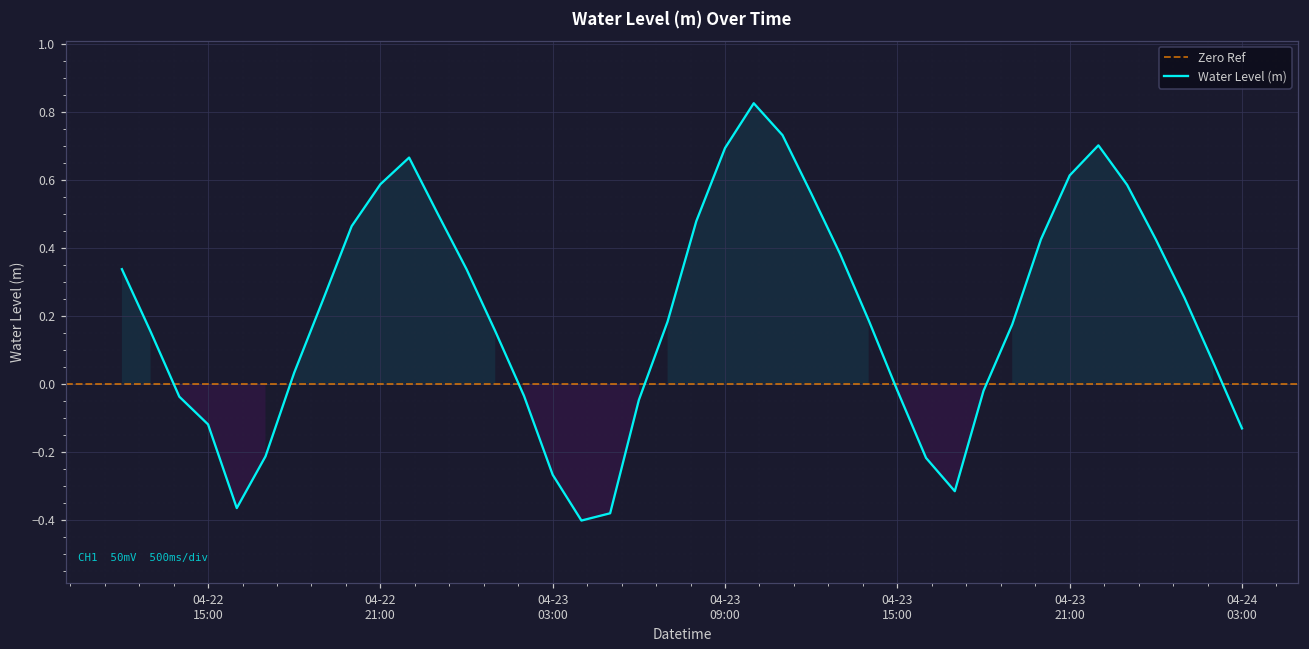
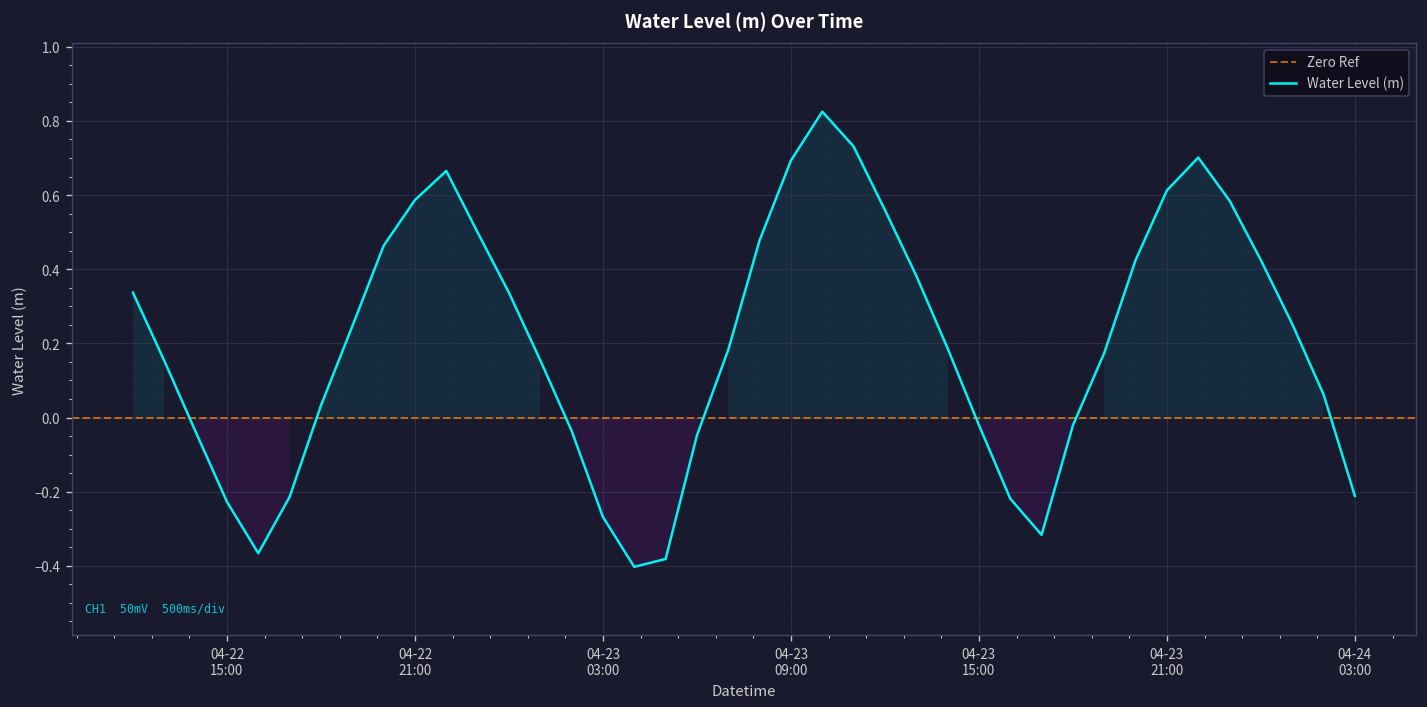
04-22 15:00: -0.12 -> -0.23
04-24 03:00: -0.13 -> -0.21
